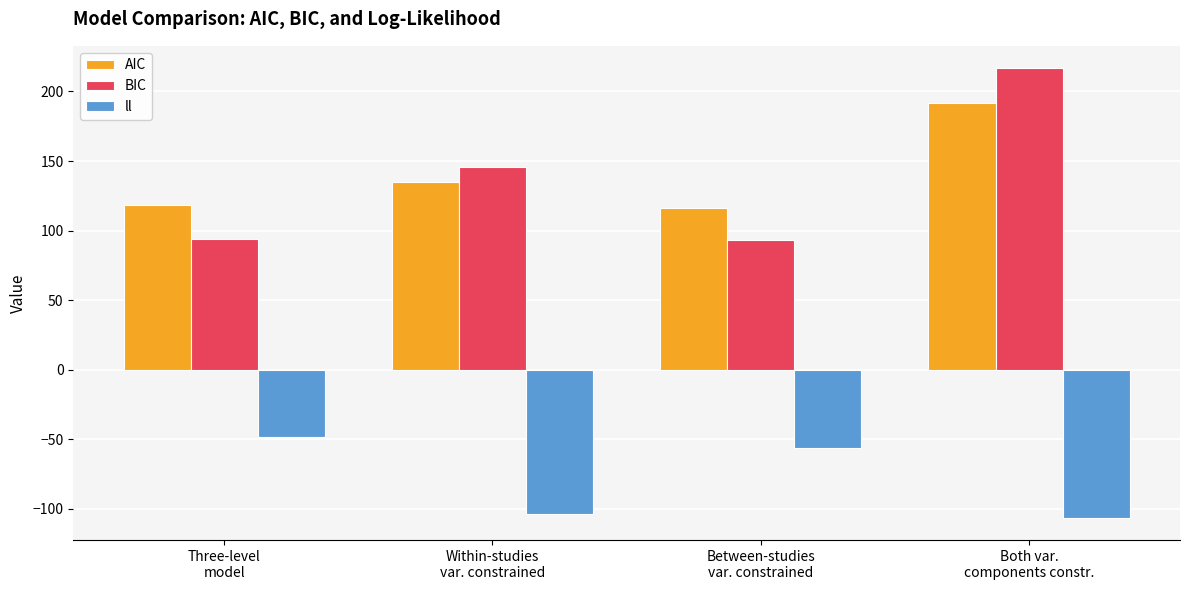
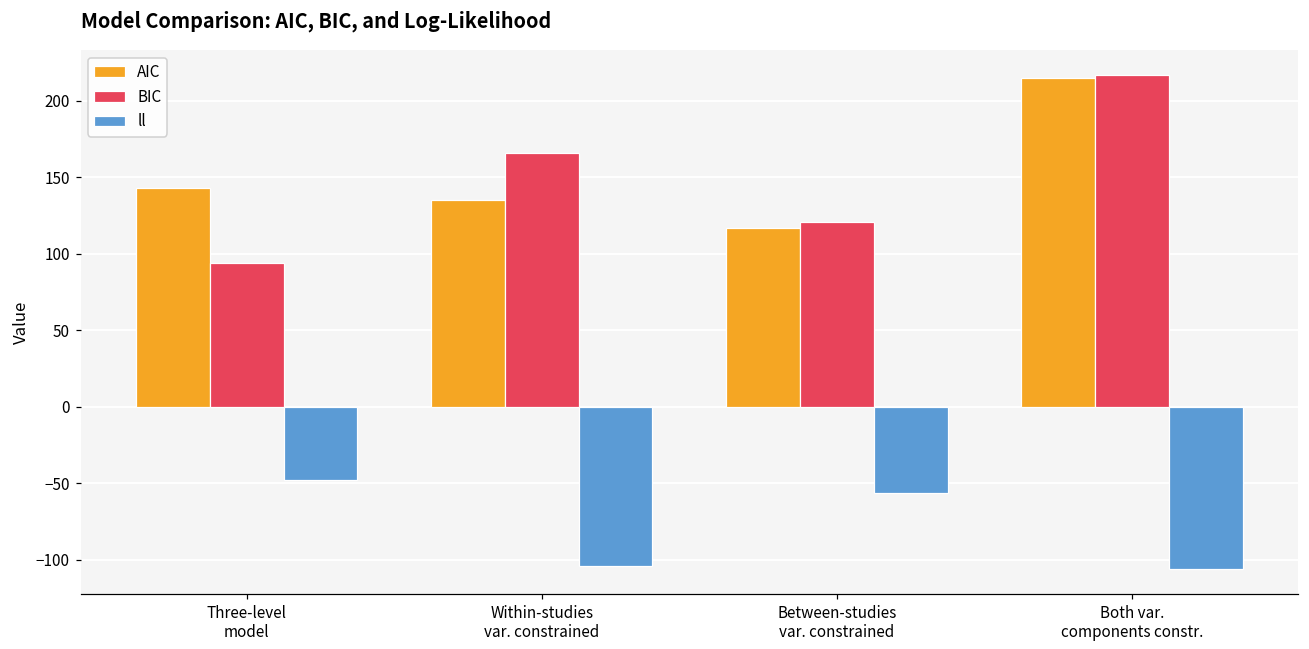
AIC, Three-level model: 119 -> 143
BIC, Within-studies var. constrained: 146 -> 166
BIC, Between-studies var. constrained: 93 -> 120
AIC, Both var. components constr.: 192 -> 215
